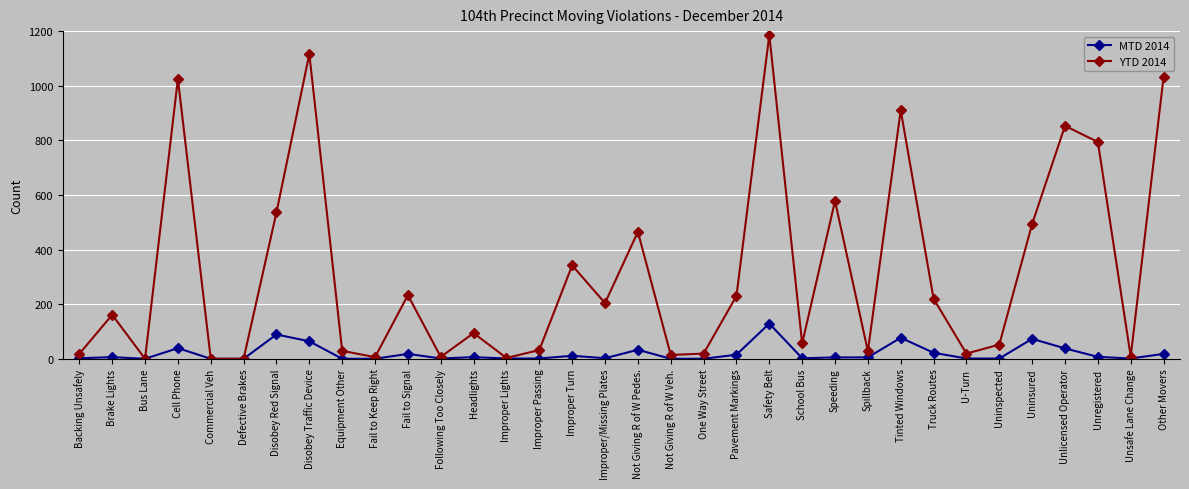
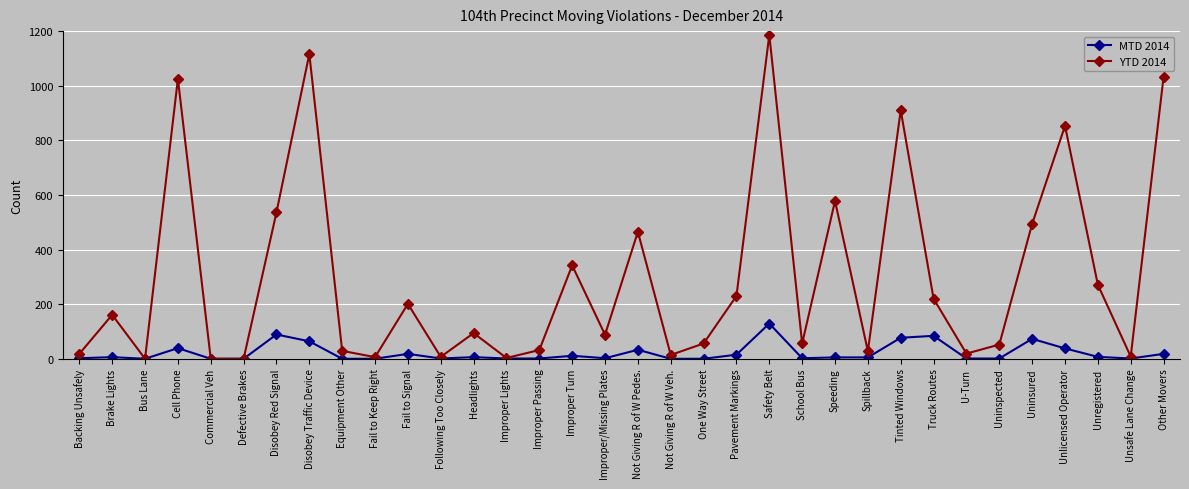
YTD 2014, Fail to Signal: 230 -> 200
YTD 2014, Improper/Missing Plates: 200 -> 90
YTD 2014, One Way Street: 20 -> 60
MTD 2014, Truck Routes: 20 -> 80
YTD 2014, Unregistered: 790 -> 270
